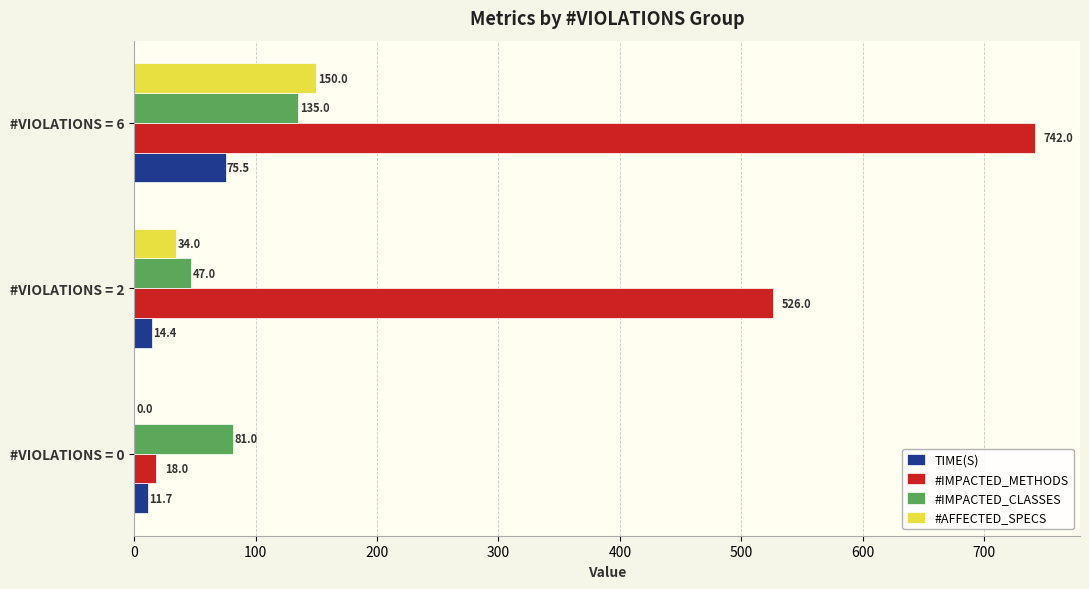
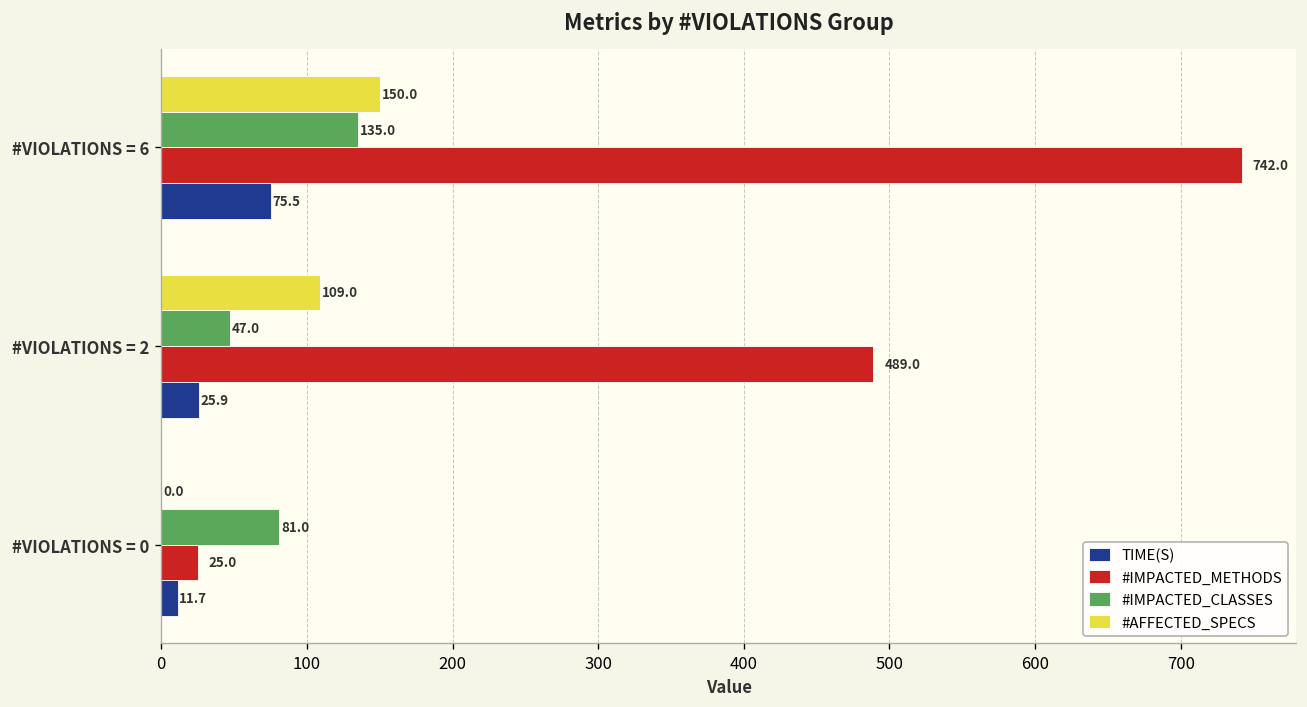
#AFFECTED_SPECS, #VIOLATIONS = 2: 34.0 -> 109.0
#IMPACTED_METHODS, #VIOLATIONS = 2: 526.0 -> 489.0
TIME(S), #VIOLATIONS = 2: 14.4 -> 25.9
#IMPACTED_METHODS, #VIOLATIONS = 0: 18.0 -> 25.0
